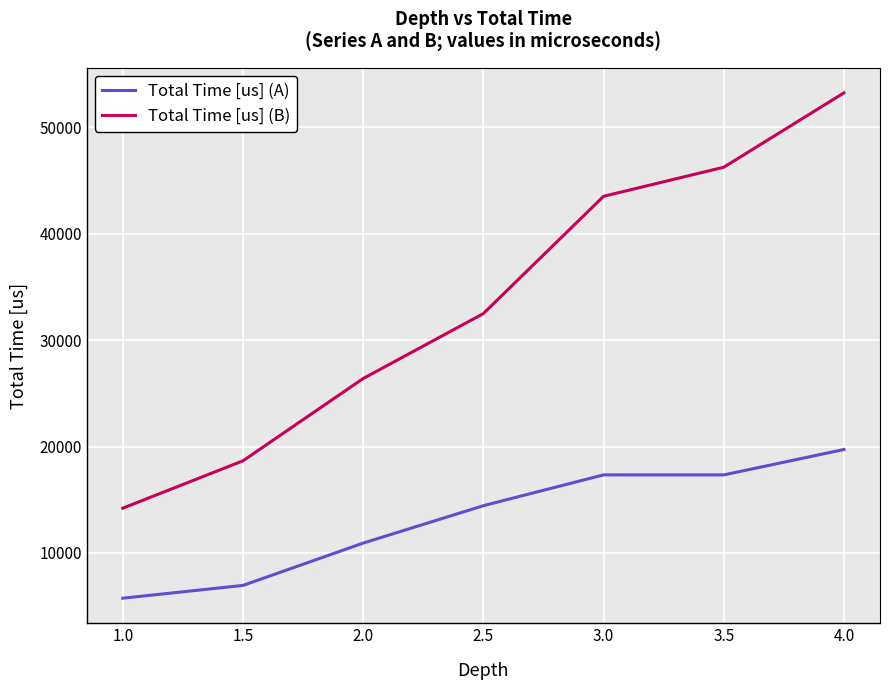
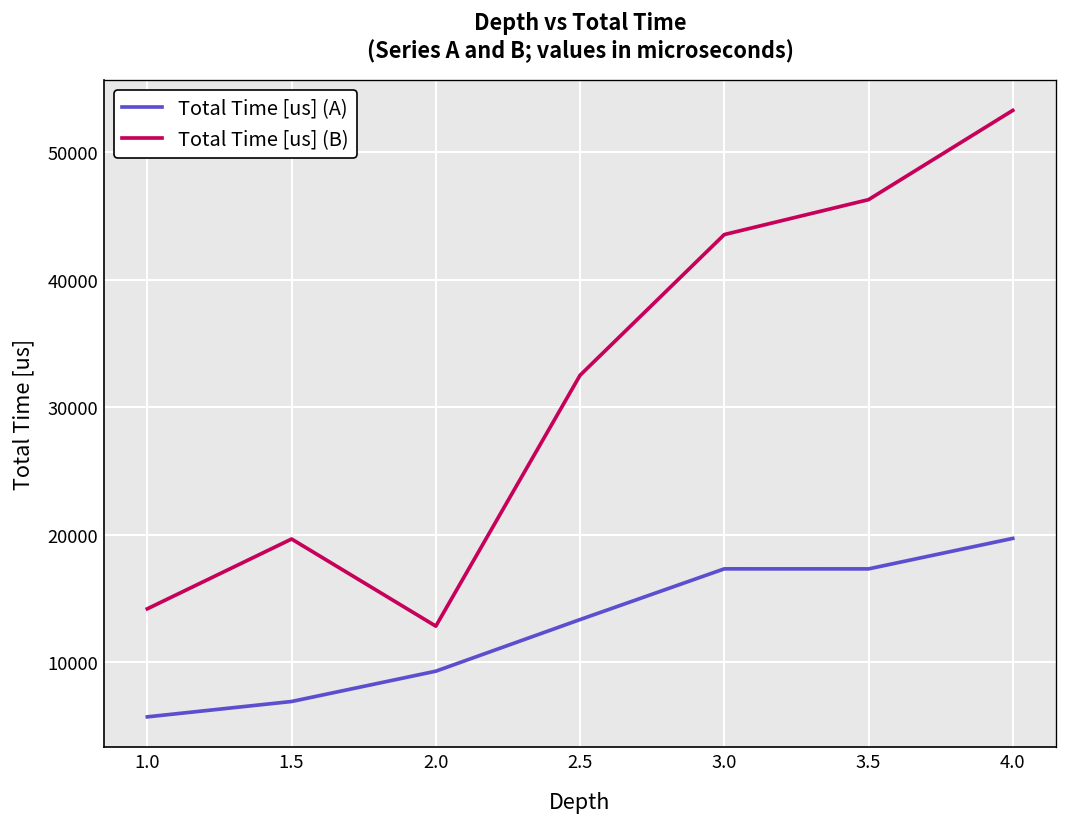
Total Time [us] (B), 1.5: 18700 -> 19700
Total Time [us] (A), 2.0: 10900 -> 9300
Total Time [us] (B), 2.0: 26400 -> 12800
Total Time [us] (A), 2.5: 14400 -> 13400
